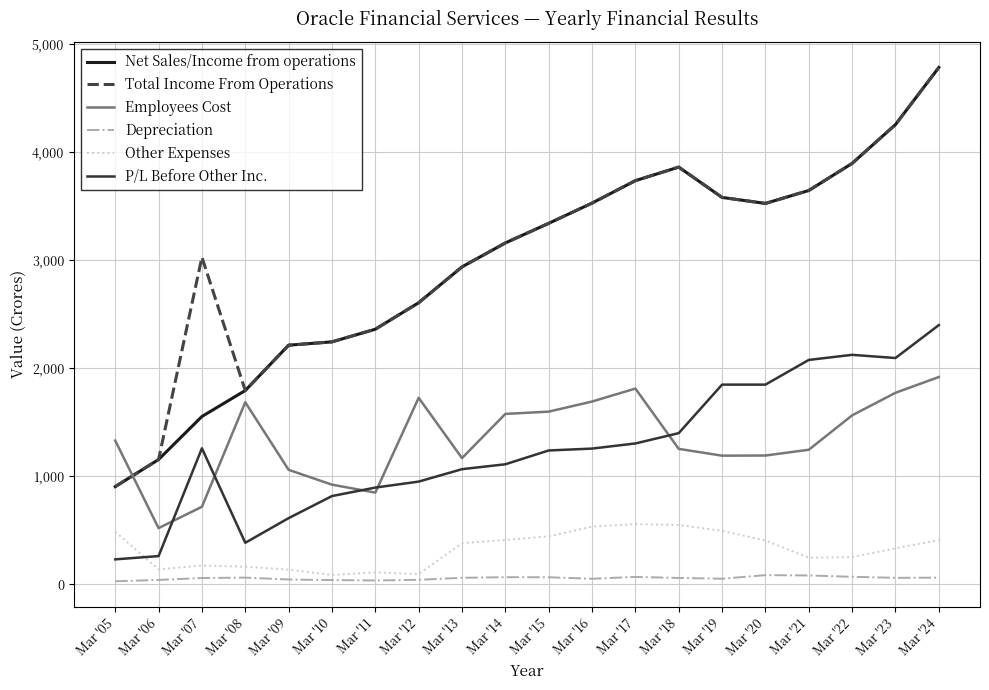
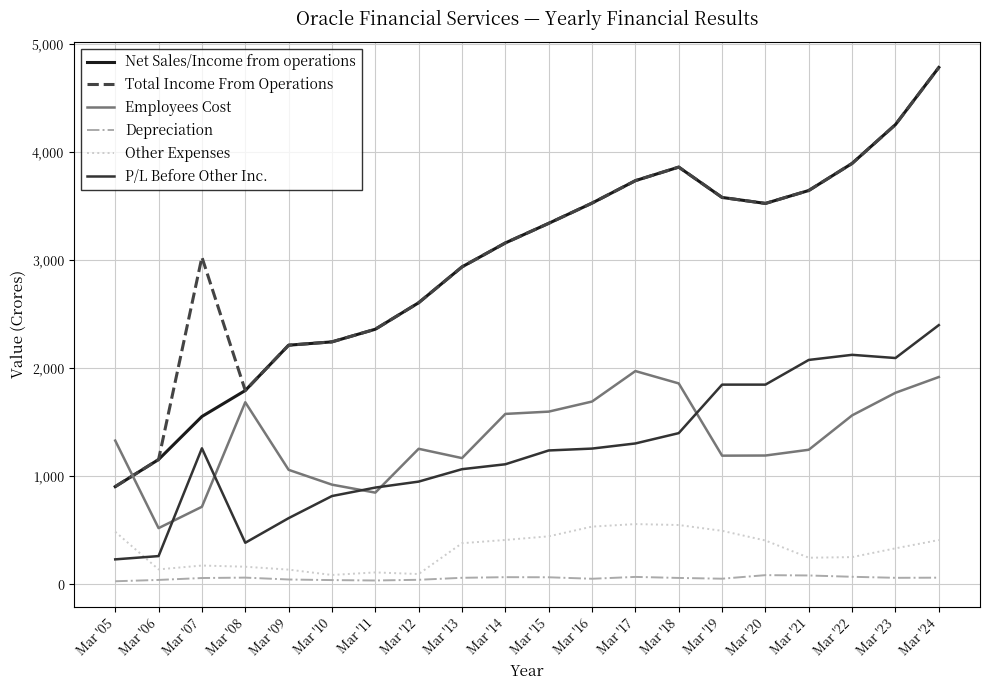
Employees Cost, Mar '12: 1,730 -> 1,250
Employees Cost, Mar '17: 1,810 -> 1,970
Employees Cost, Mar '18: 1,250 -> 1,860
